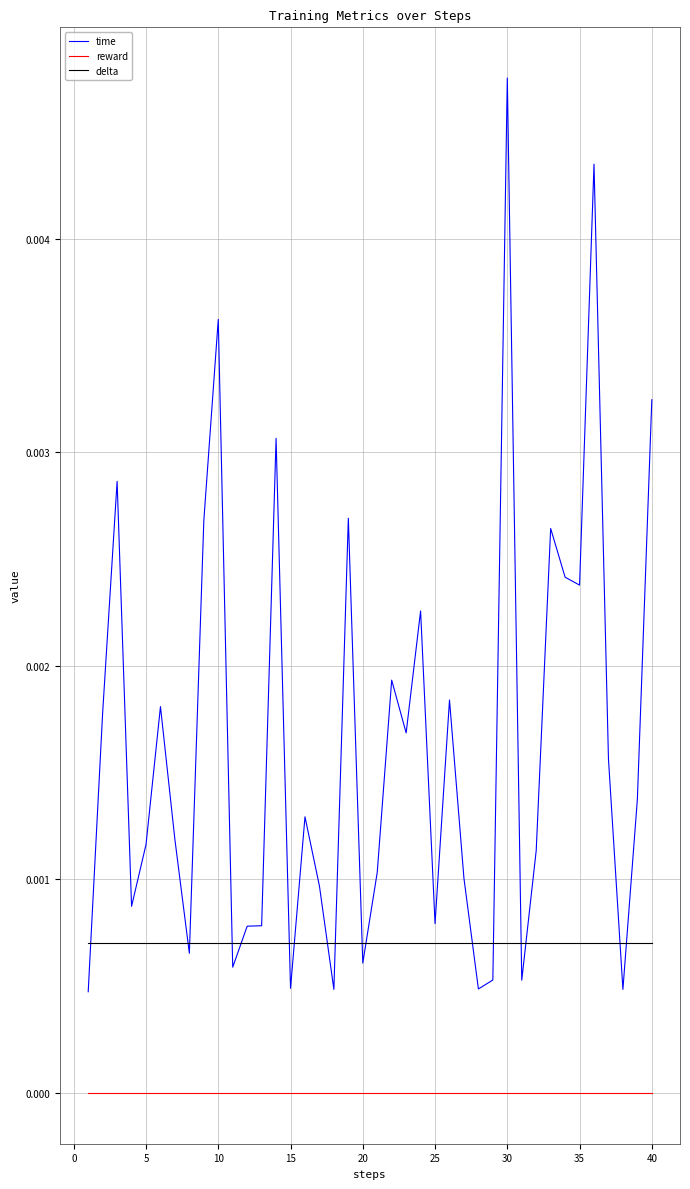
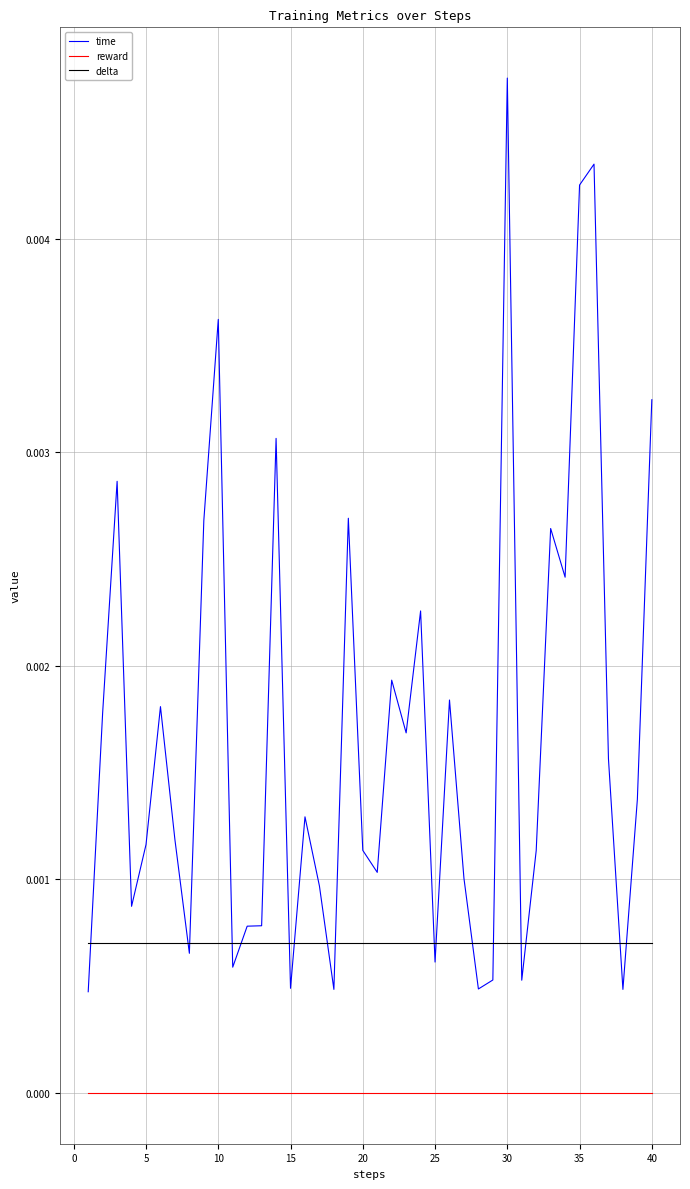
time, 20: 0.00061 -> 0.00114
time, 25: 0.00079 -> 0.00061
time, 35: 0.00238 -> 0.00425
